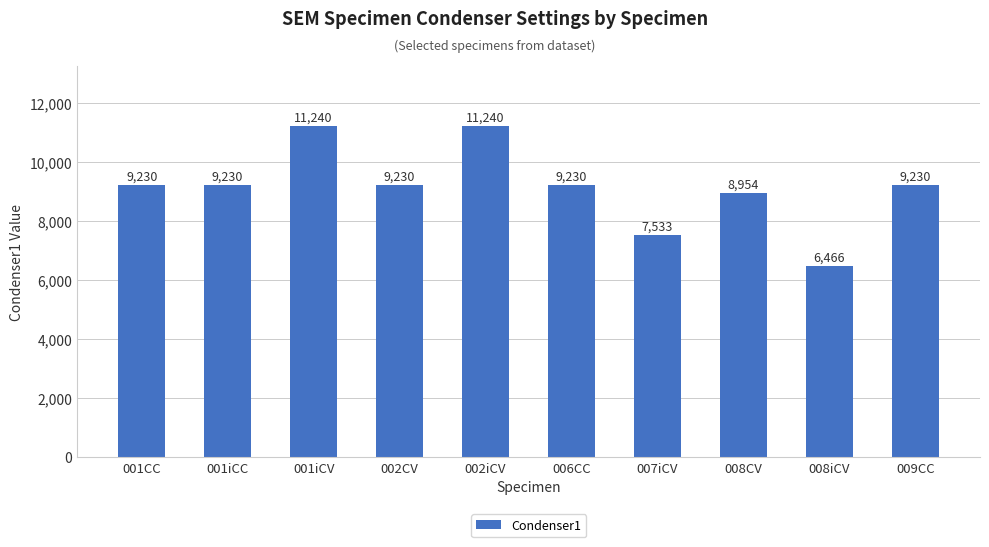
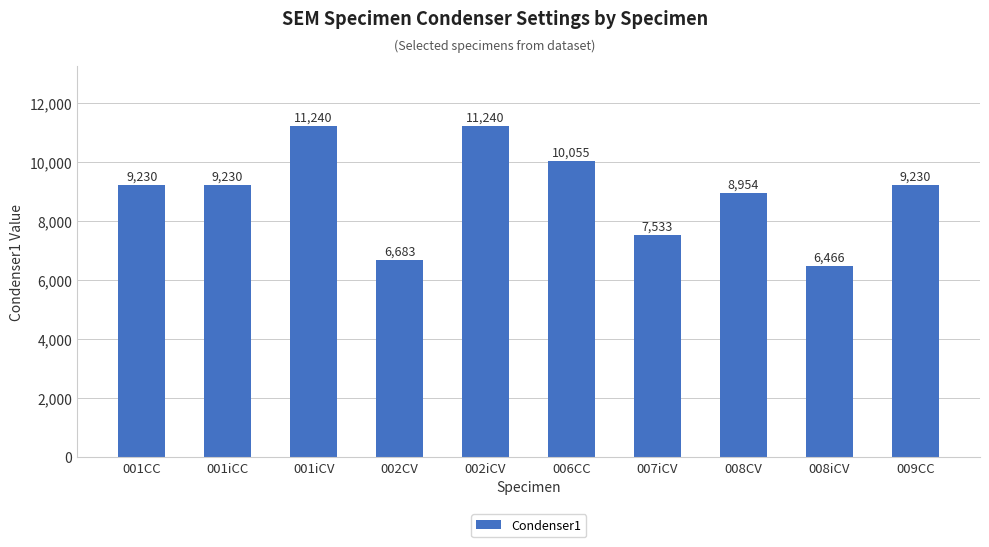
002CV: 9,230 -> 6,683
006CC: 9,230 -> 10,055
